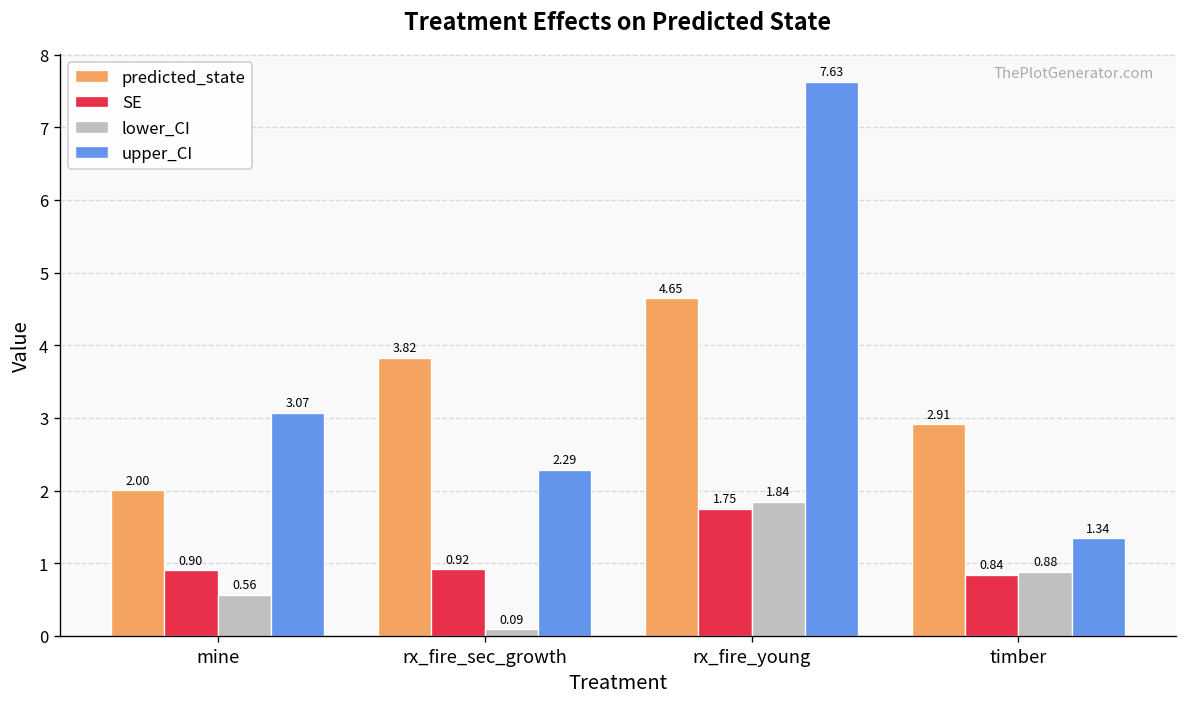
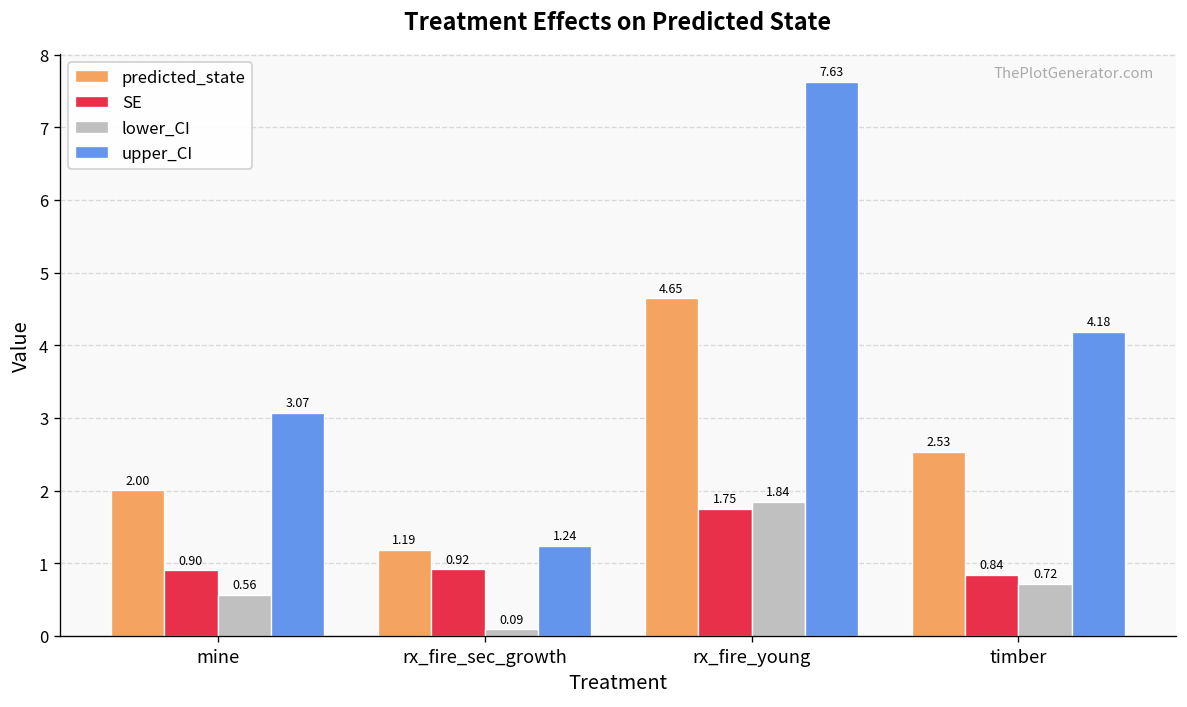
predicted_state, rx_fire_sec_growth: 3.82 -> 1.19
upper_CI, rx_fire_sec_growth: 2.29 -> 1.24
predicted_state, timber: 2.91 -> 2.53
lower_CI, timber: 0.88 -> 0.72
upper_CI, timber: 1.34 -> 4.18
